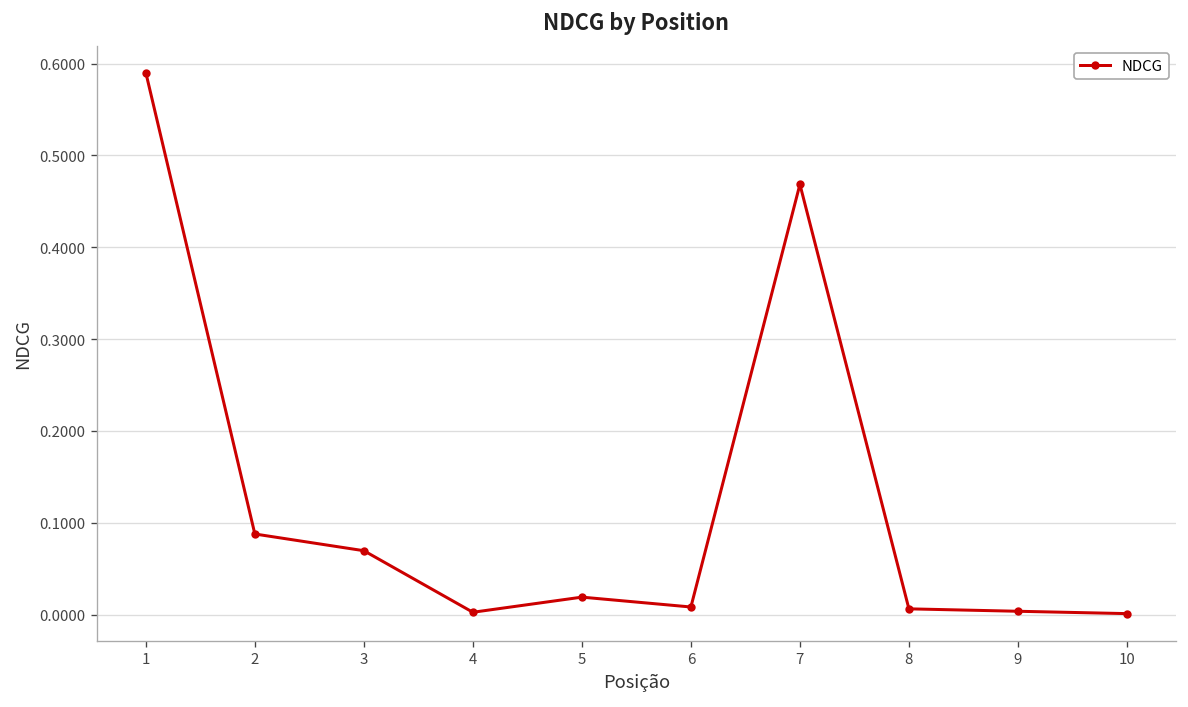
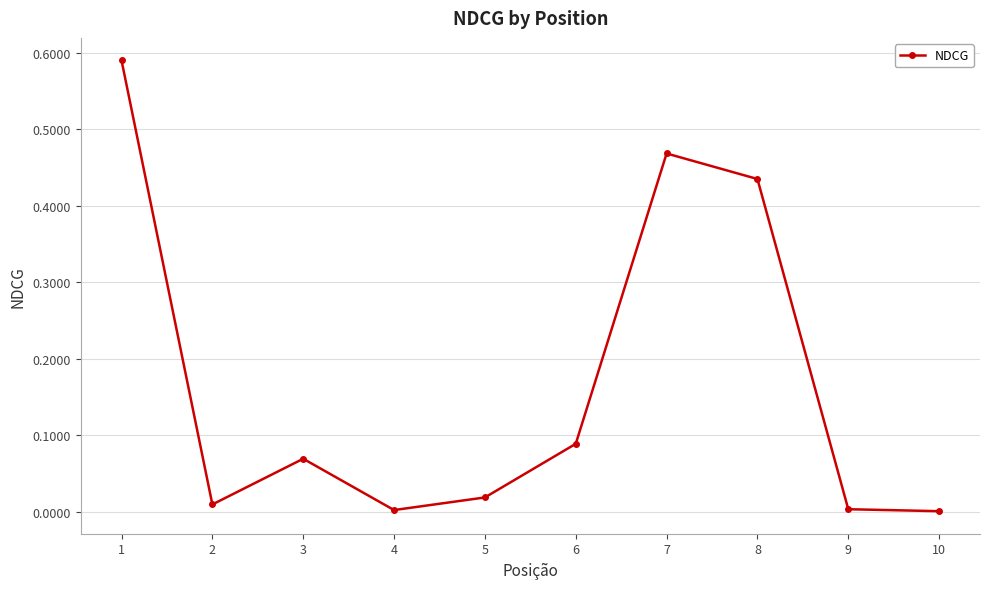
2: 0.09 -> 0.01
6: 0.01 -> 0.09
8: 0.01 -> 0.44
